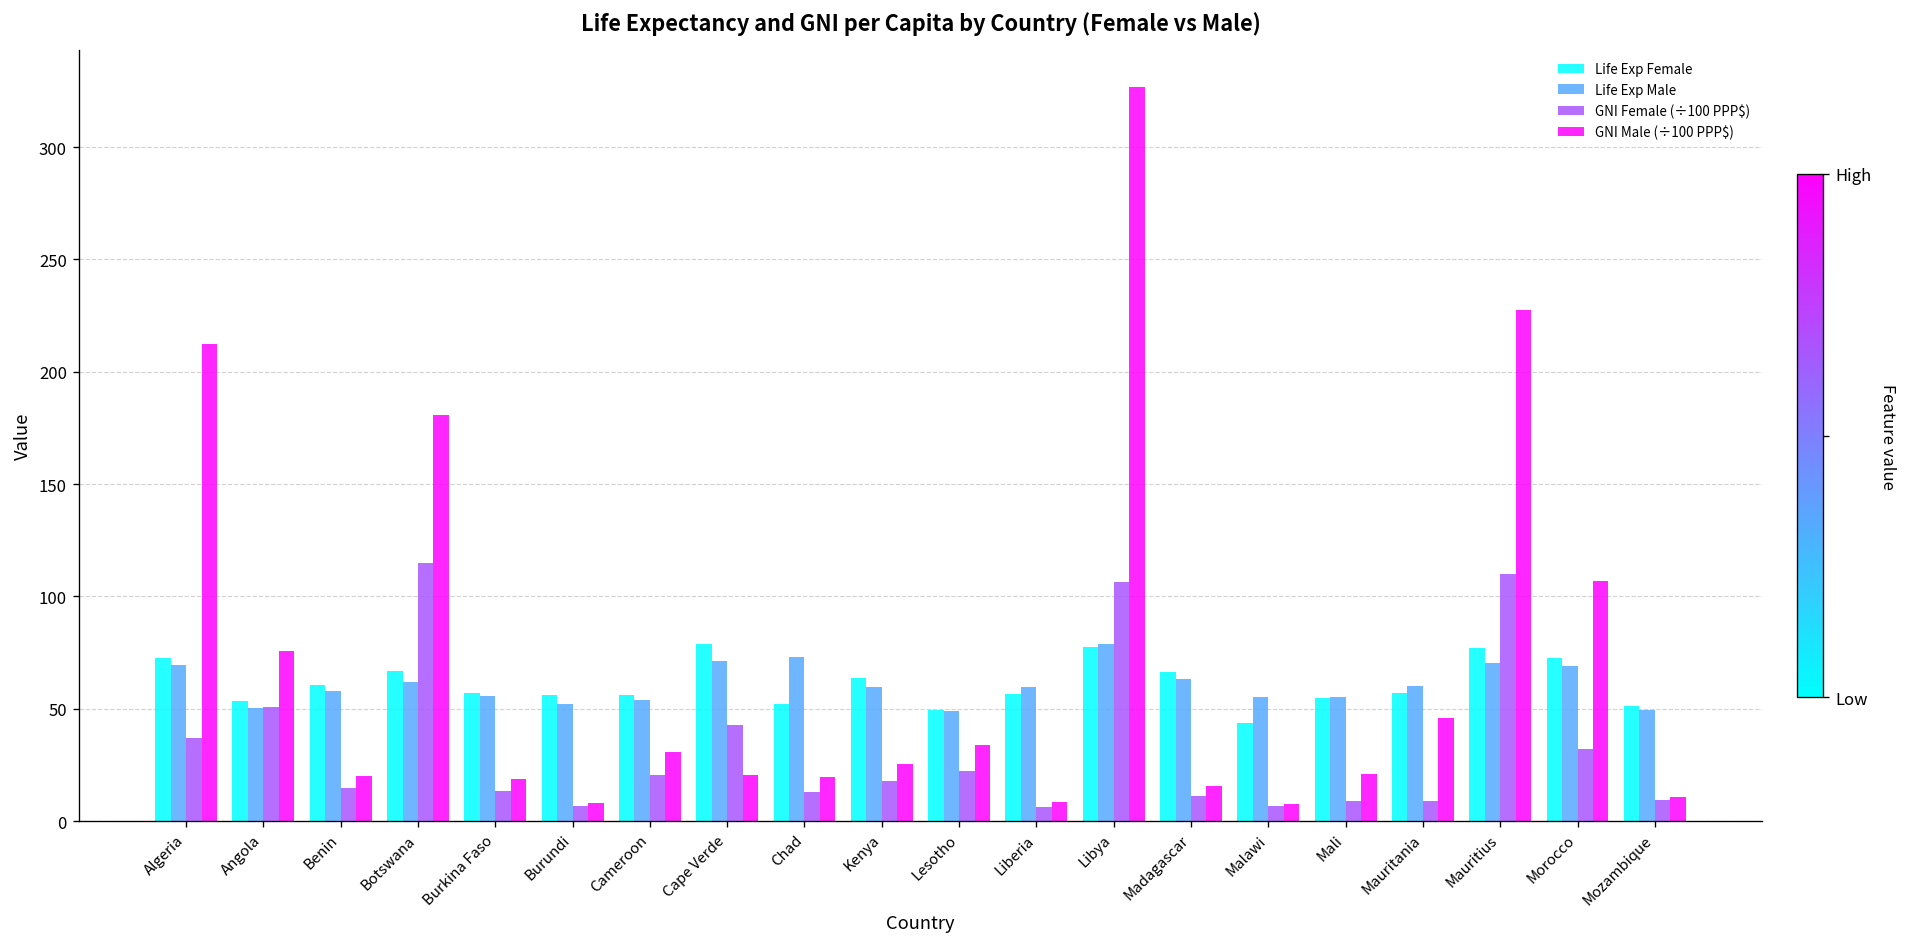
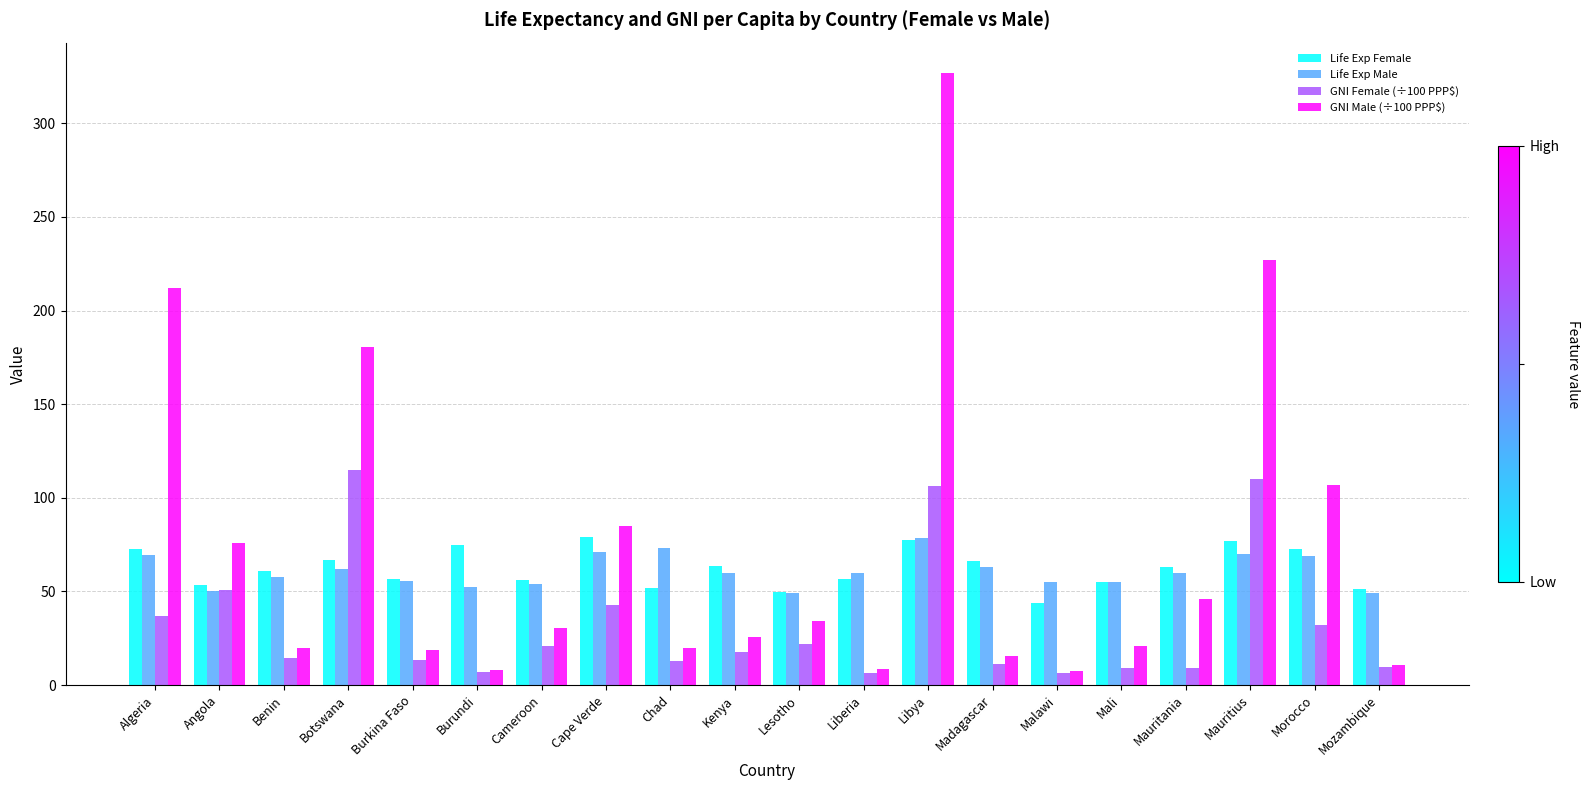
Life Exp Female, Burundi: 56 -> 75
GNI Male (÷100 PPP$), Cape Verde: 21 -> 85
Life Exp Female, Mauritania: 57 -> 63
